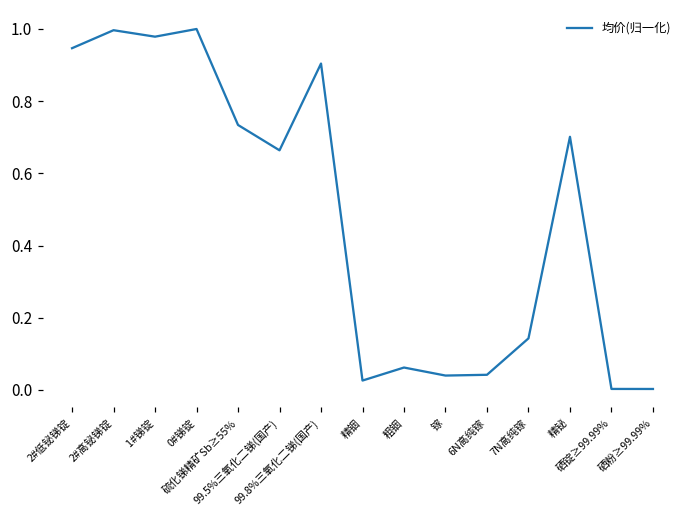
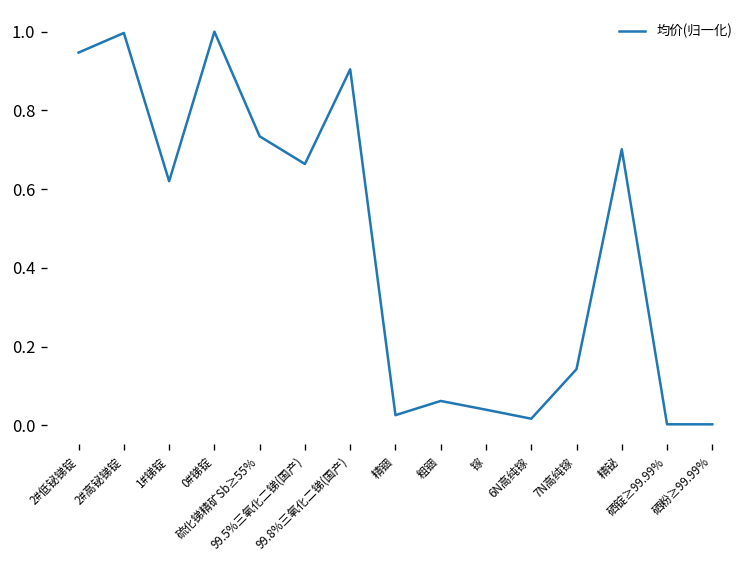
1#锑锭: 0.98 -> 0.62
6N高纯镓: 0.04 -> 0.02
